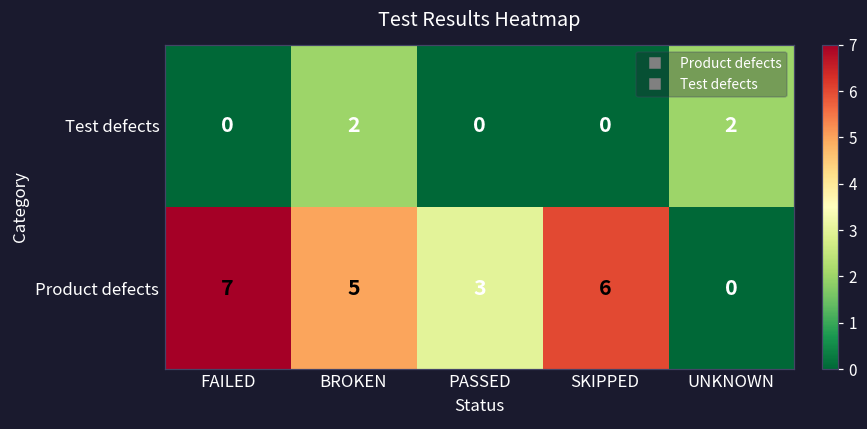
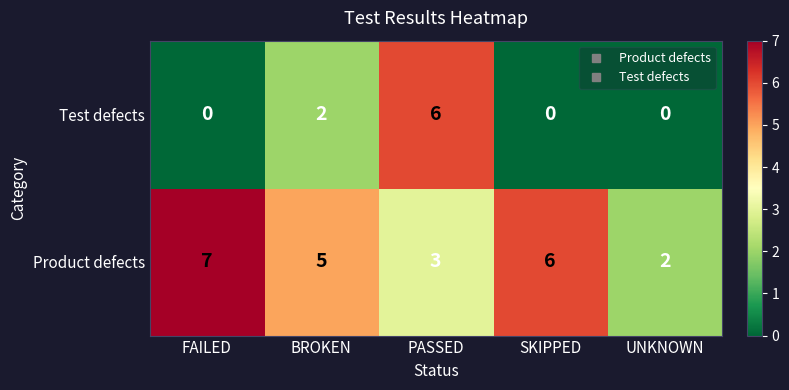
Test defects, PASSED: 0 -> 6
Test defects, UNKNOWN: 2 -> 0
Product defects, UNKNOWN: 0 -> 2
